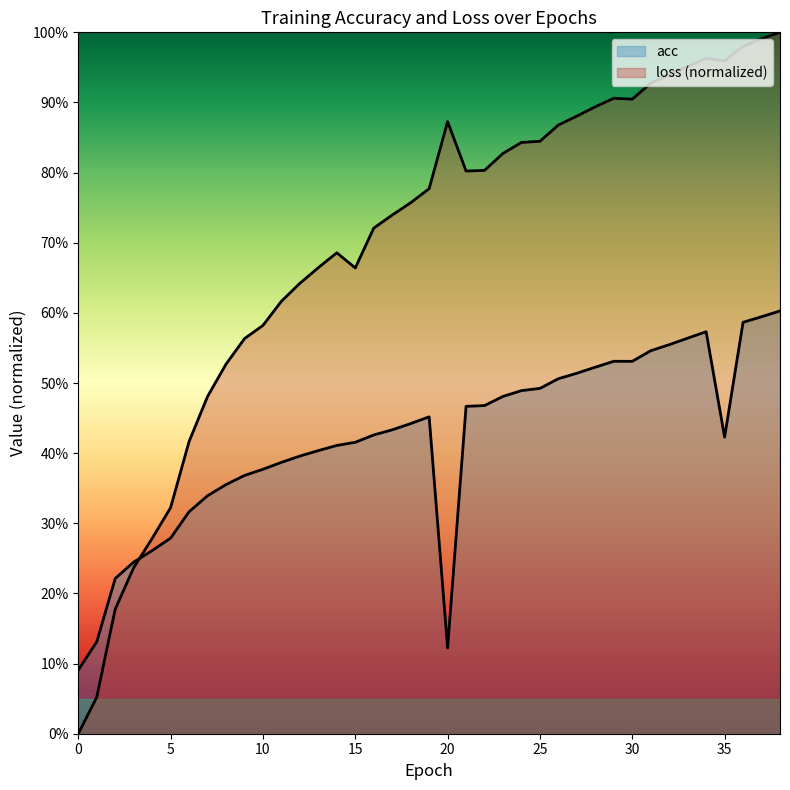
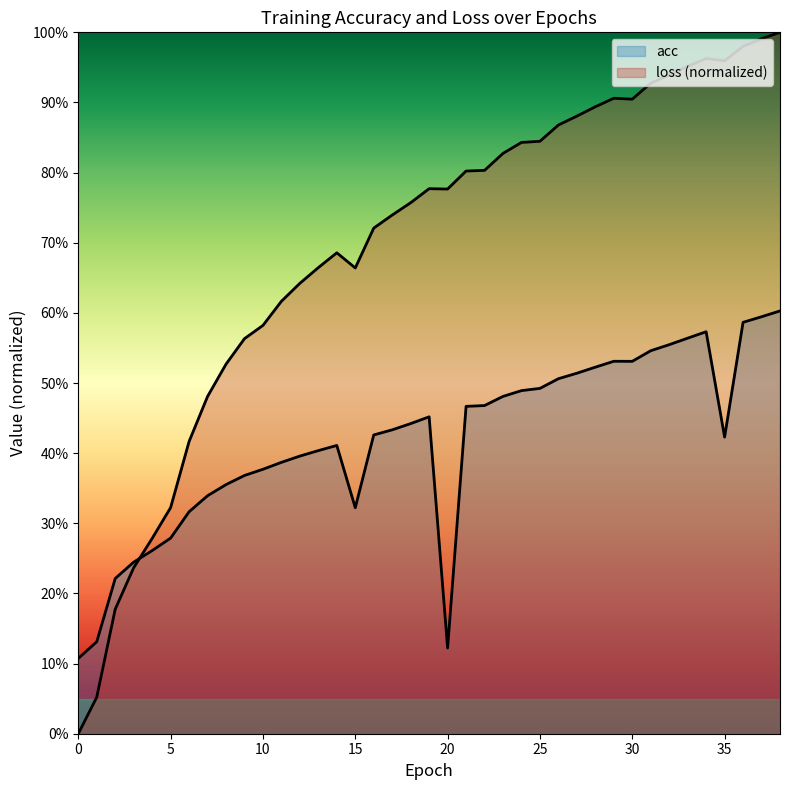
acc, 0: 9% -> 11%
acc, 15: 42% -> 32%
loss (normalized), 20: 87% -> 78%
